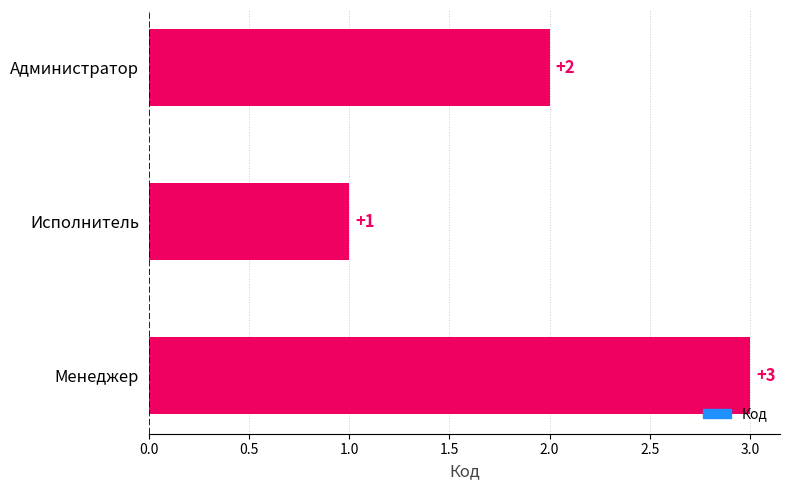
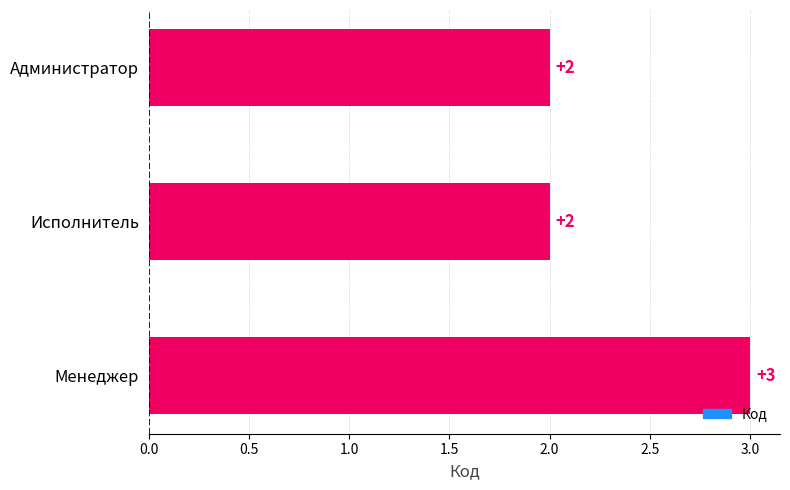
Исполнитель: +1 -> +2
